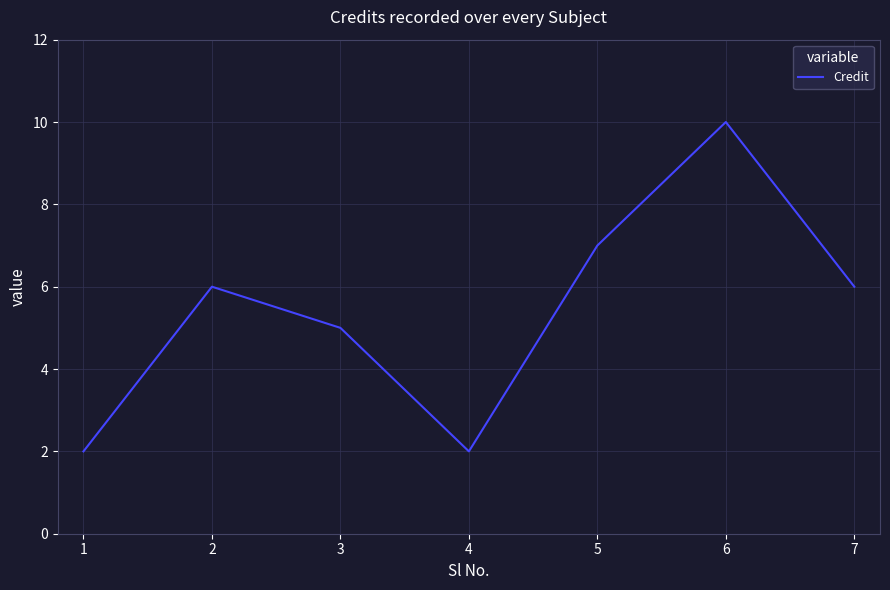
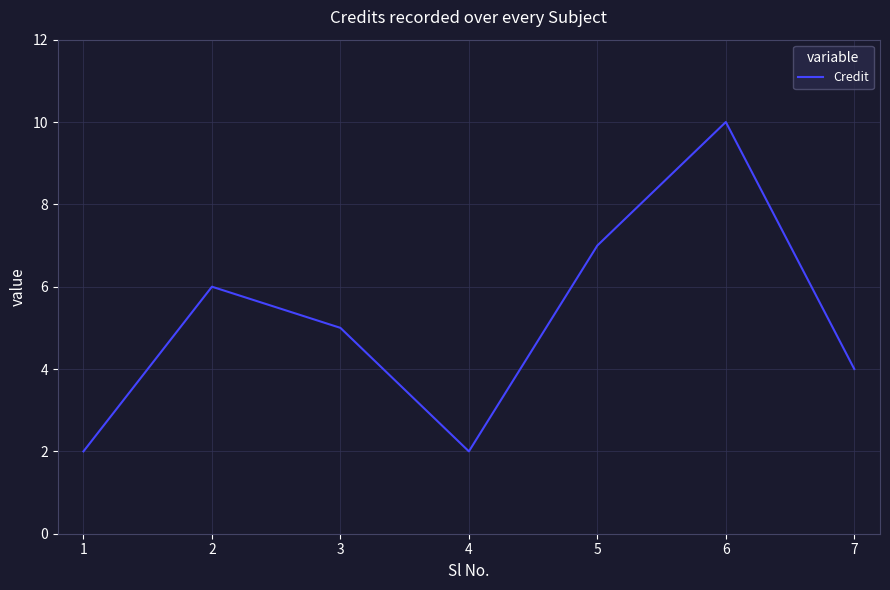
7: 6 -> 4
